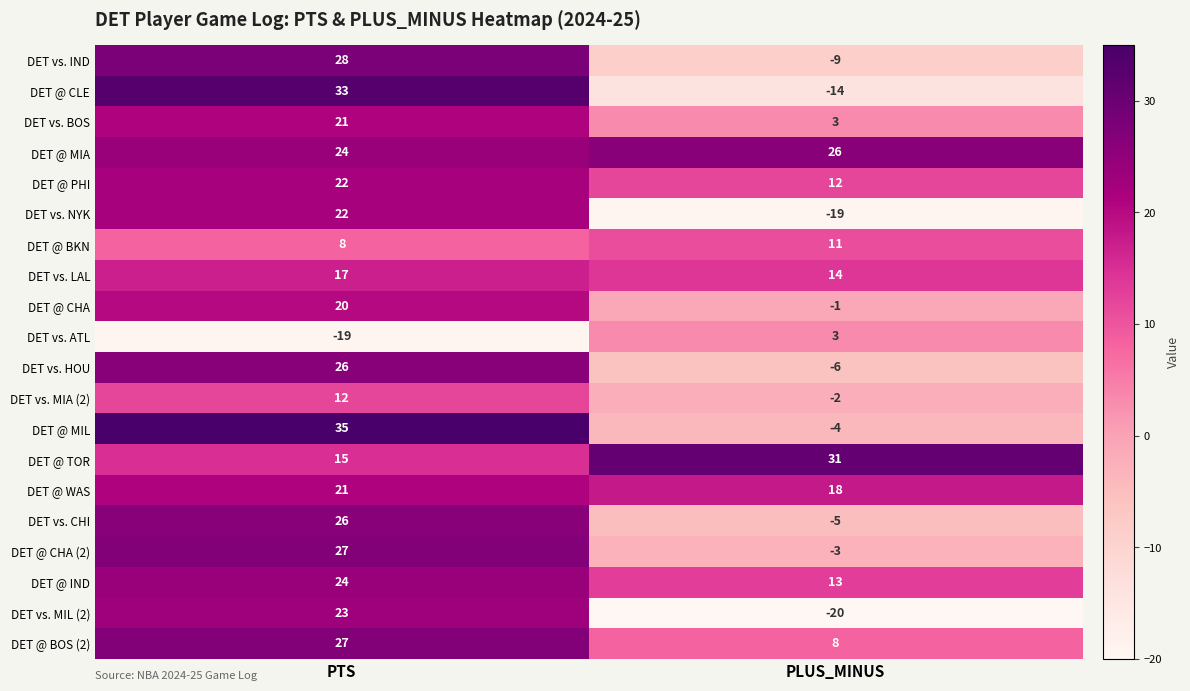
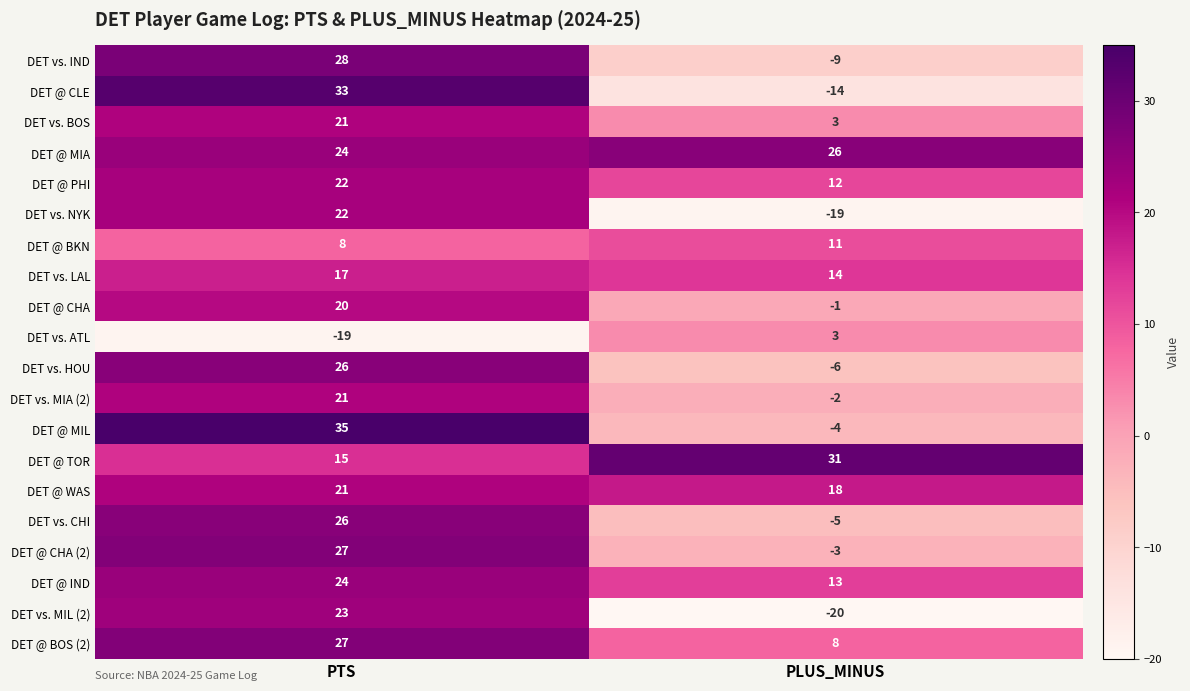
DET vs. MIA (2), PTS: 12 -> 21
